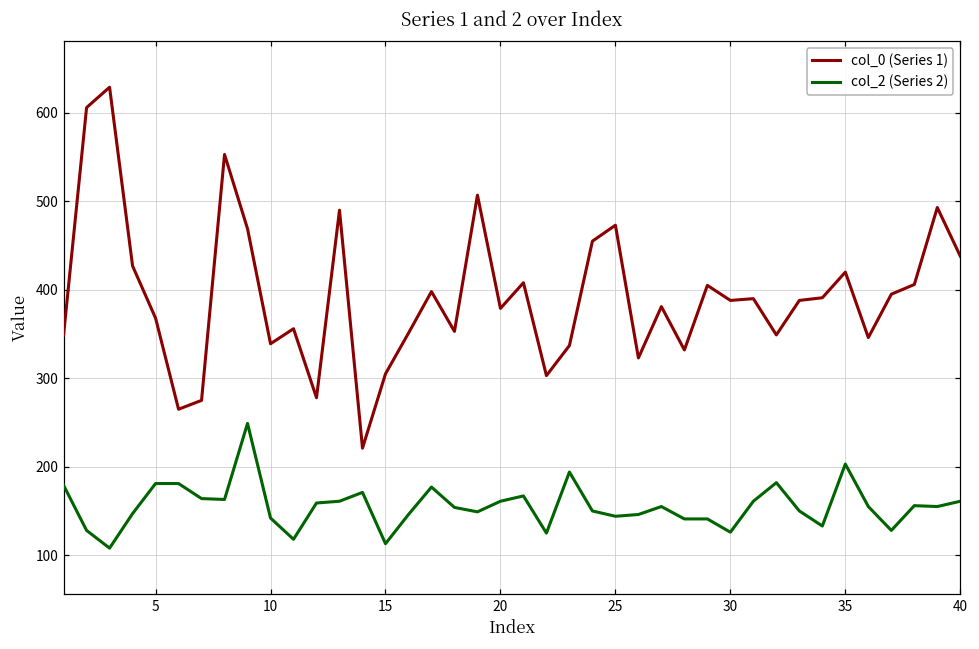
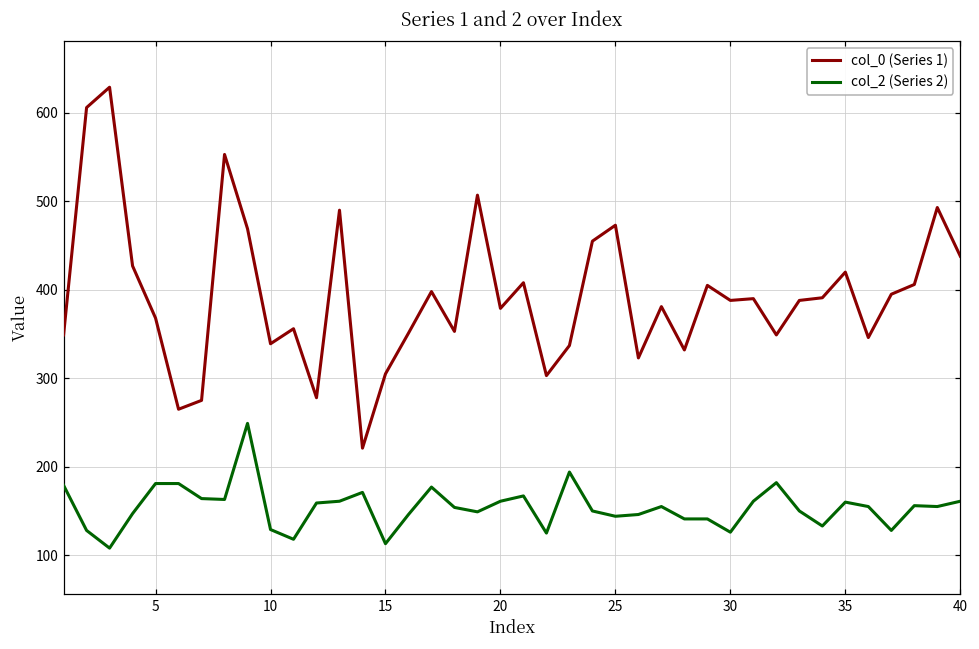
col_2 (Series 2), 10: 140 -> 130
col_2 (Series 2), 35: 200 -> 160
